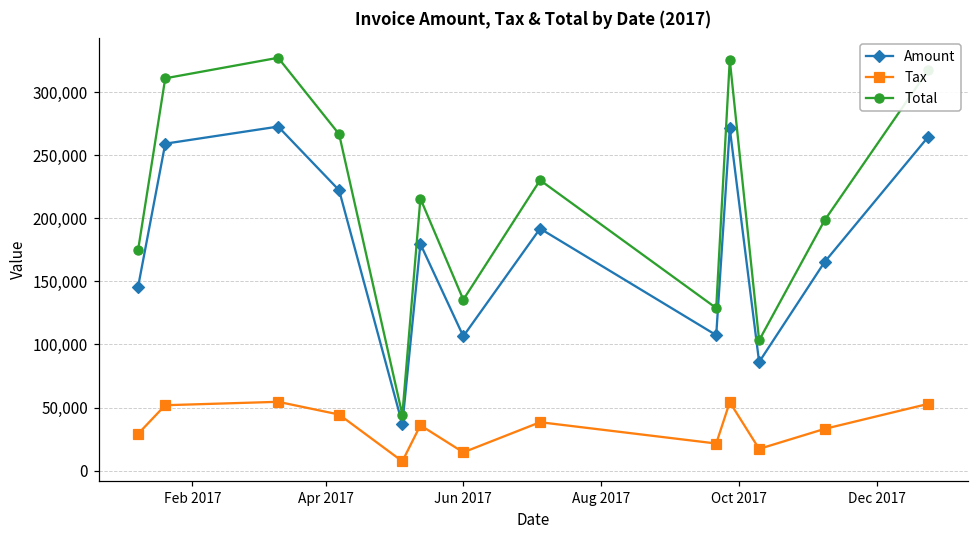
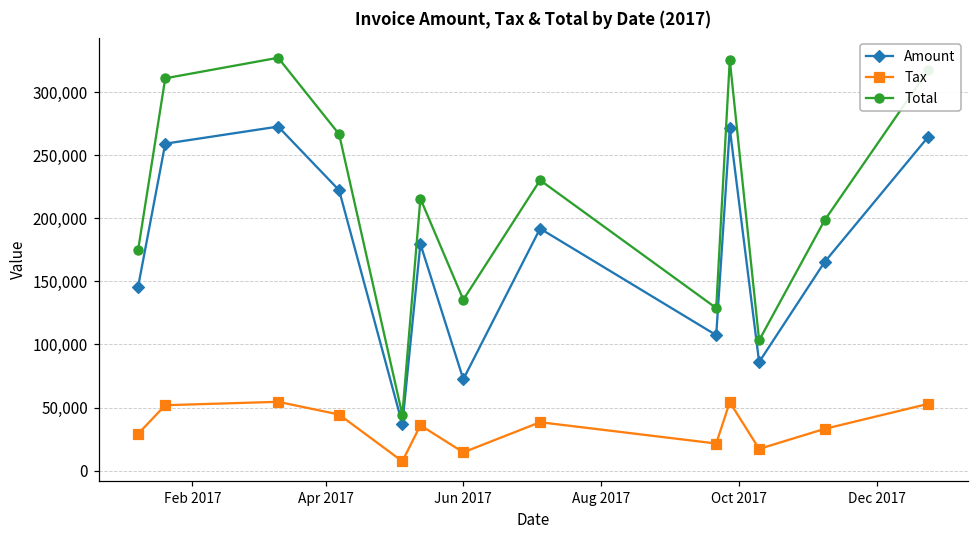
Amount, Jun 2017: 107,000 -> 72,000
